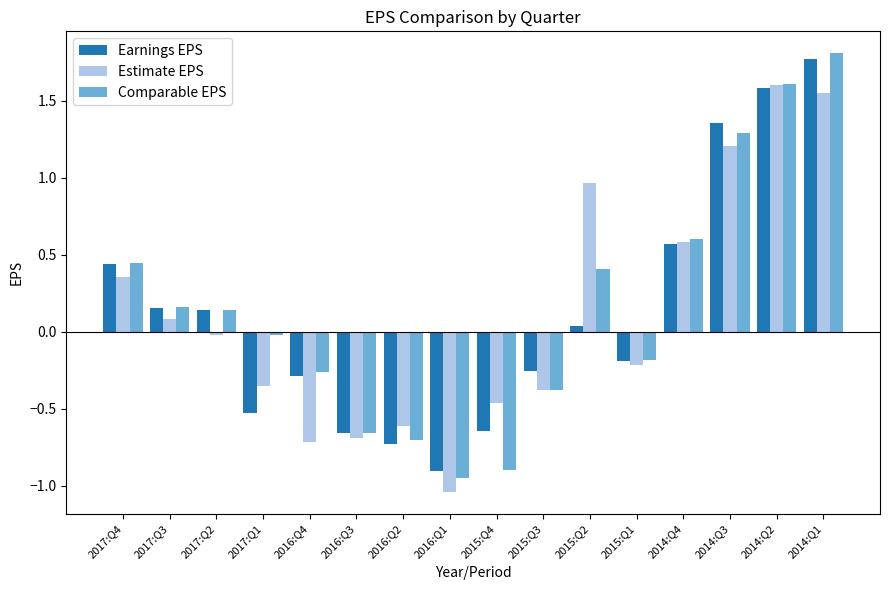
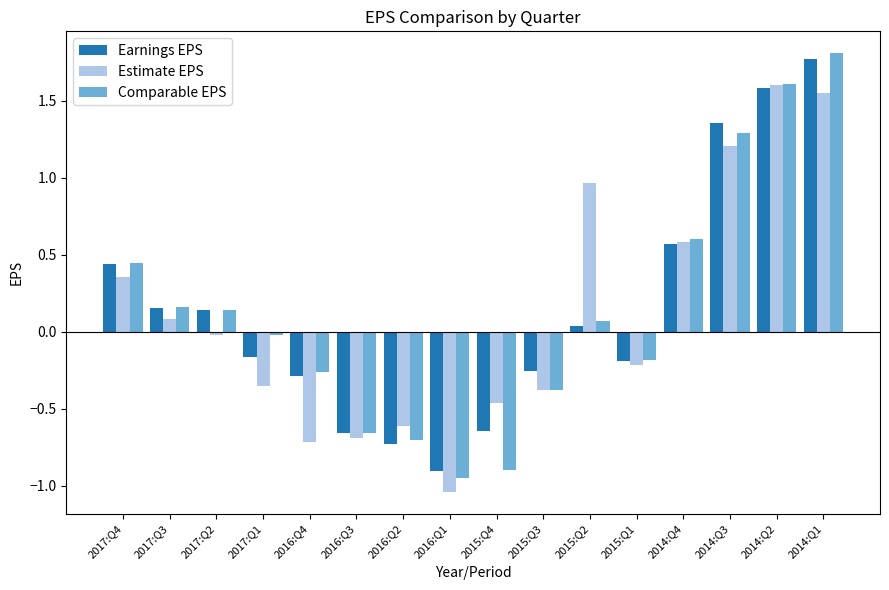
Earnings EPS, 2017:Q1: -0.52 -> -0.16
Comparable EPS, 2015:Q2: 0.41 -> 0.07
